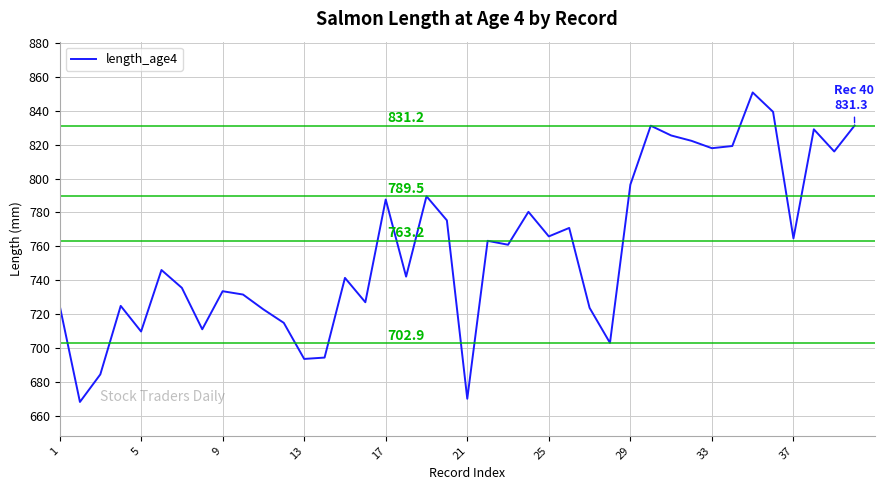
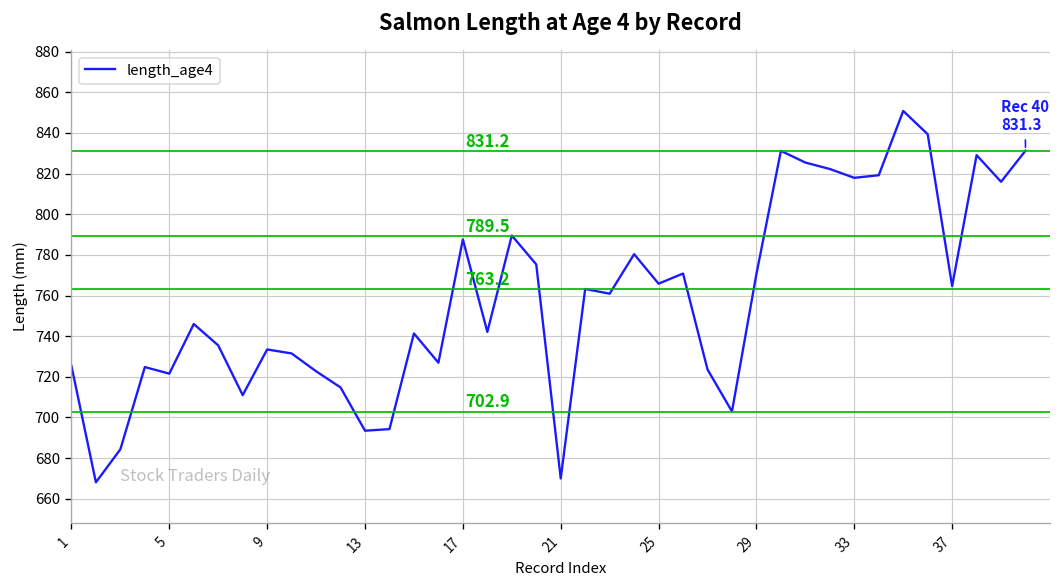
5: 710 -> 722
29: 796 -> 771
